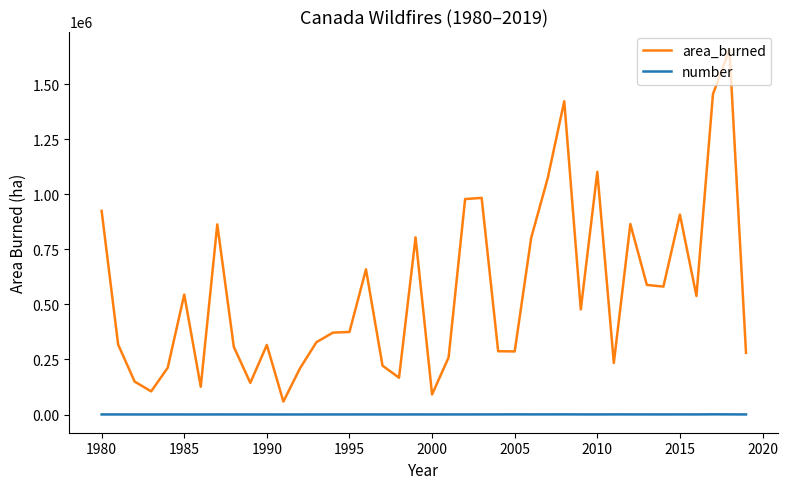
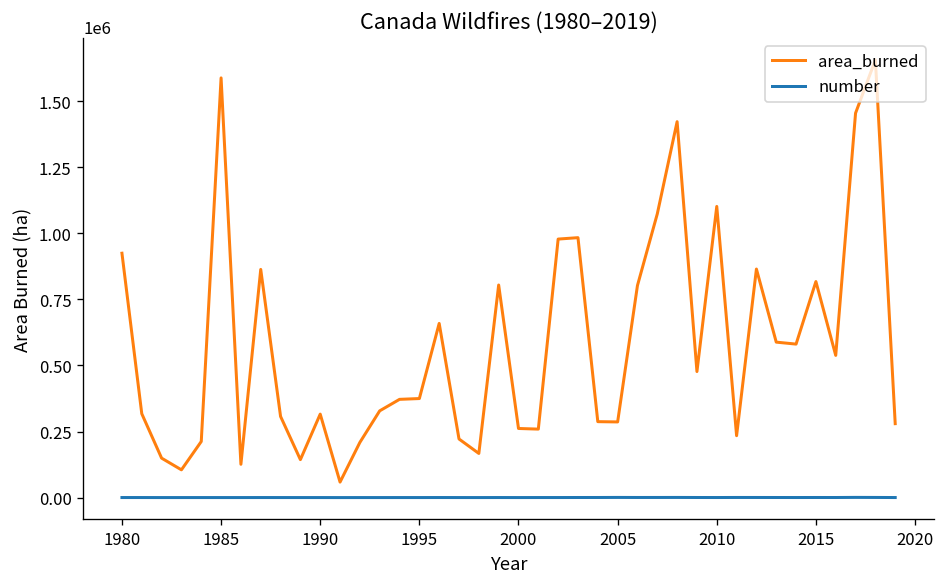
area_burned, 1985: 540000 -> 1590000
area_burned, 2000: 90000 -> 260000
area_burned, 2015: 910000 -> 820000
